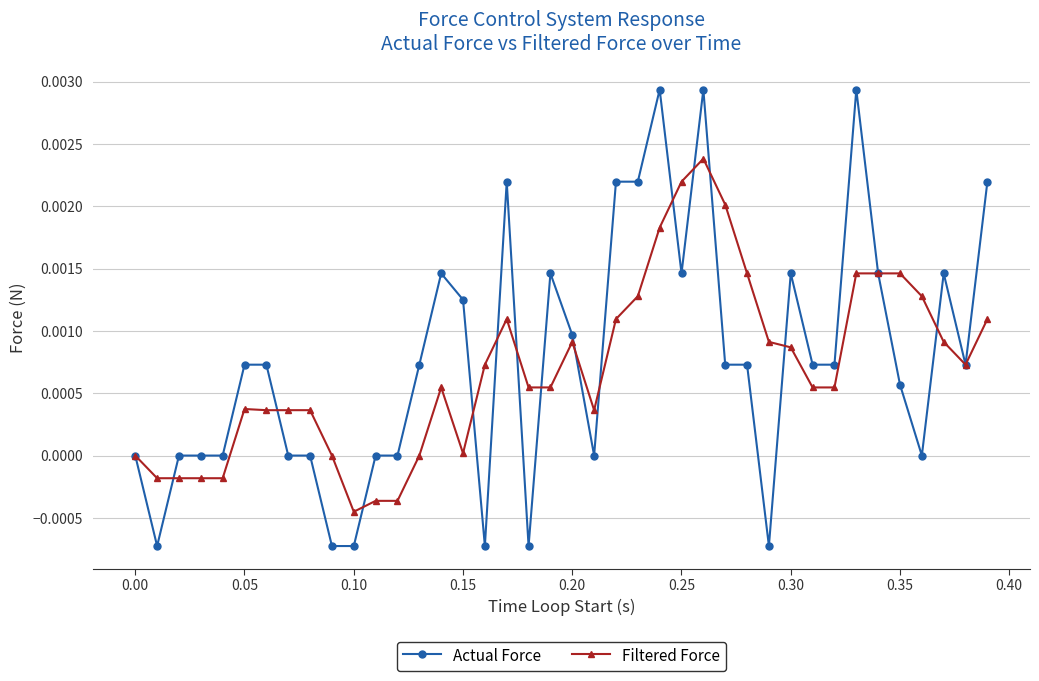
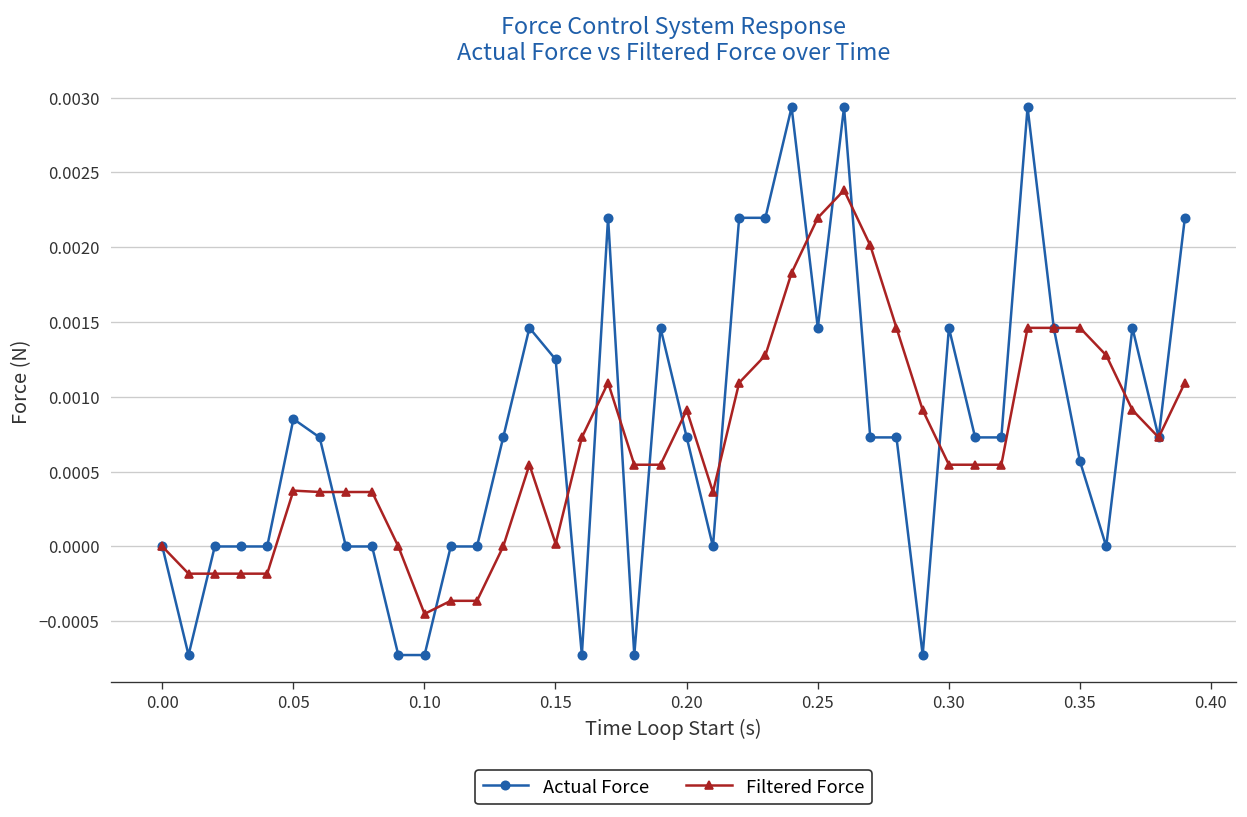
Actual Force, 0.05: 0.00073 -> 0.00085
Actual Force, 0.20: 0.00097 -> 0.00073
Filtered Force, 0.30: 0.00087 -> 0.00055
